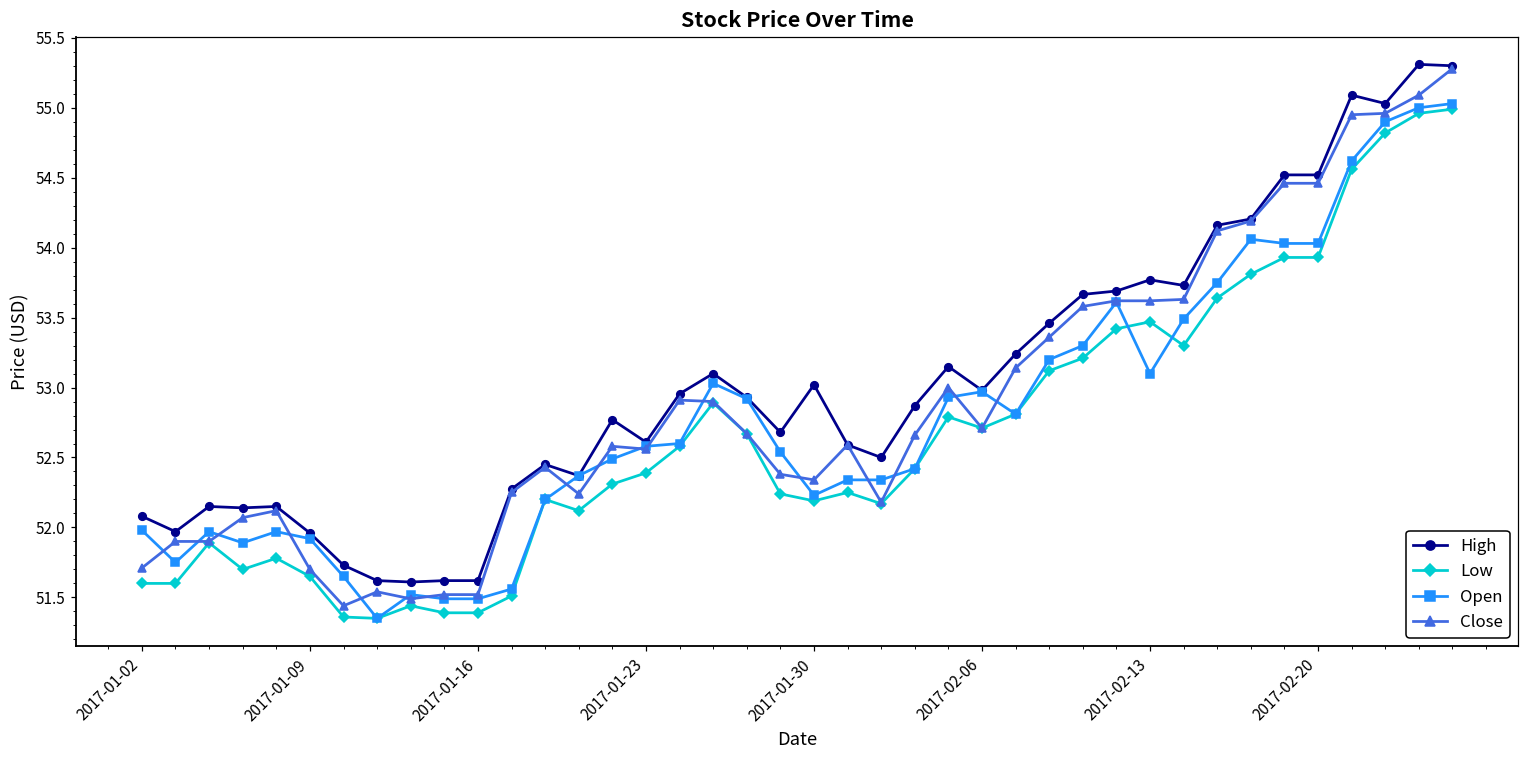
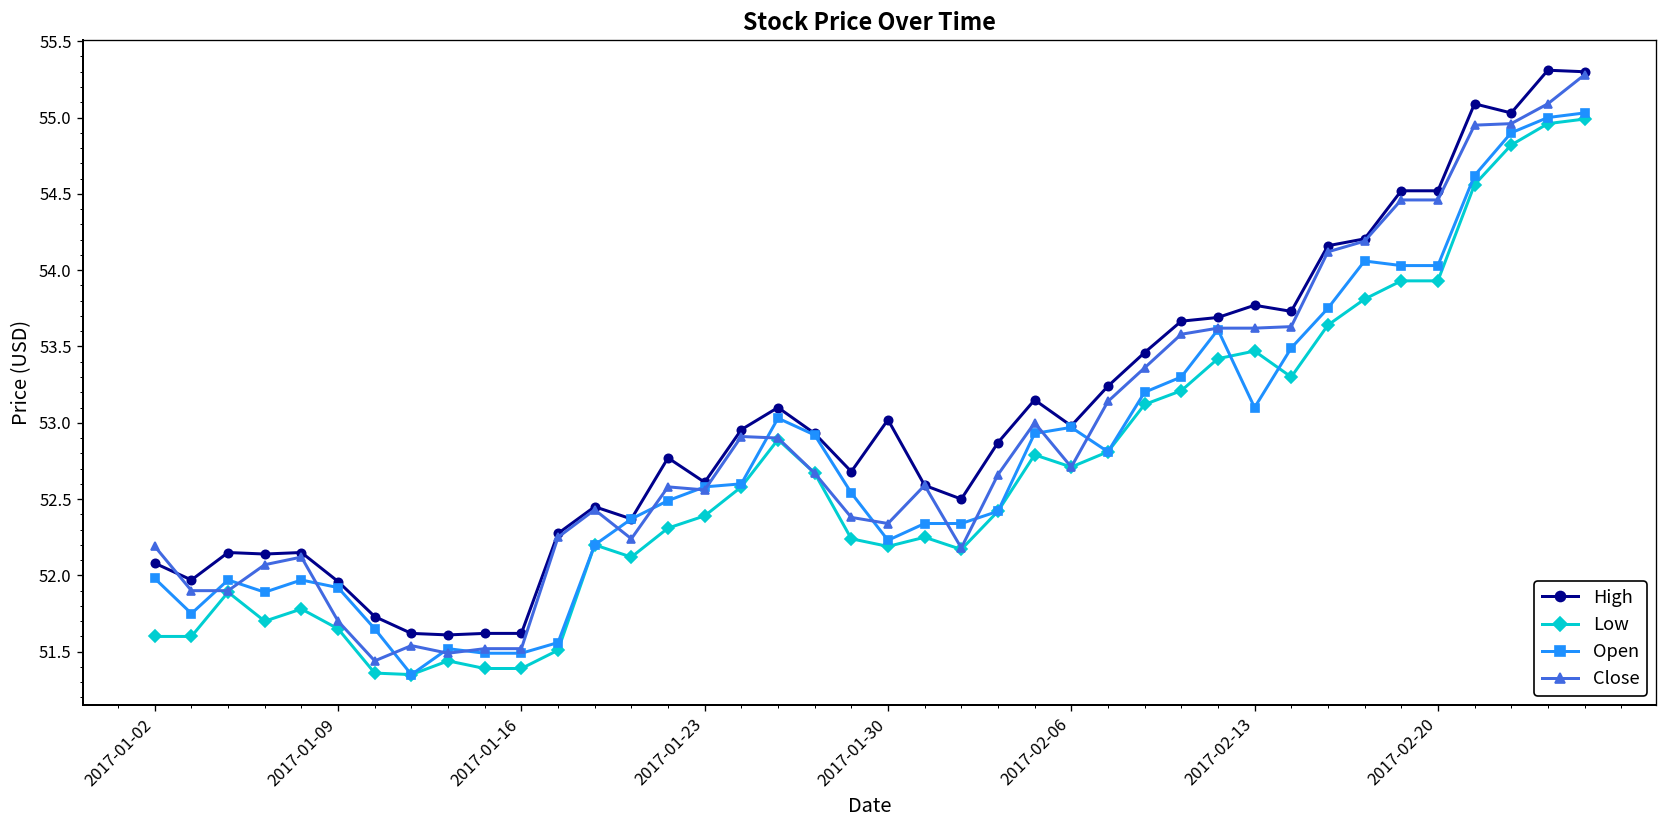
Close, 2017-01-02: 51.71 -> 52.19
